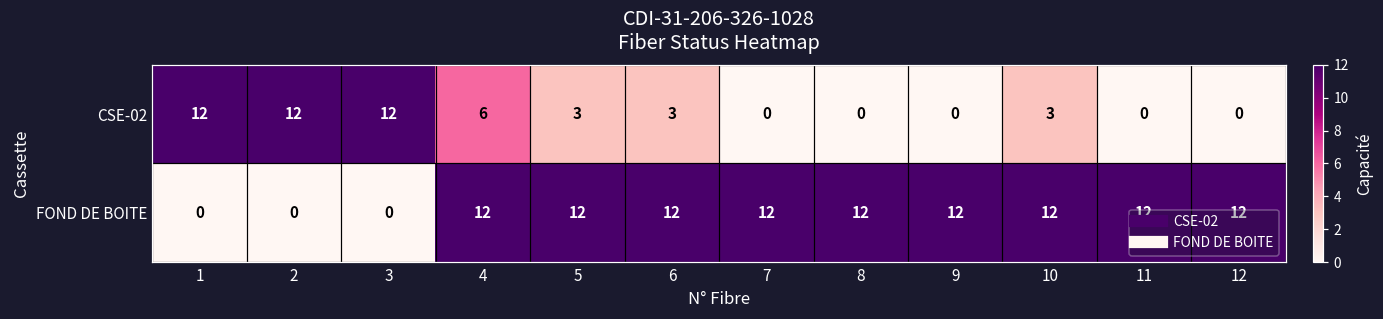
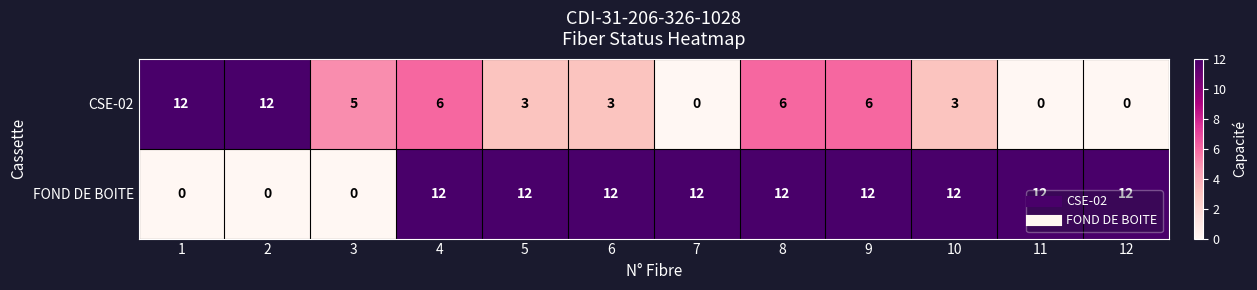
CSE-02, 3: 12 -> 5
CSE-02, 8: 0 -> 6
CSE-02, 9: 0 -> 6
